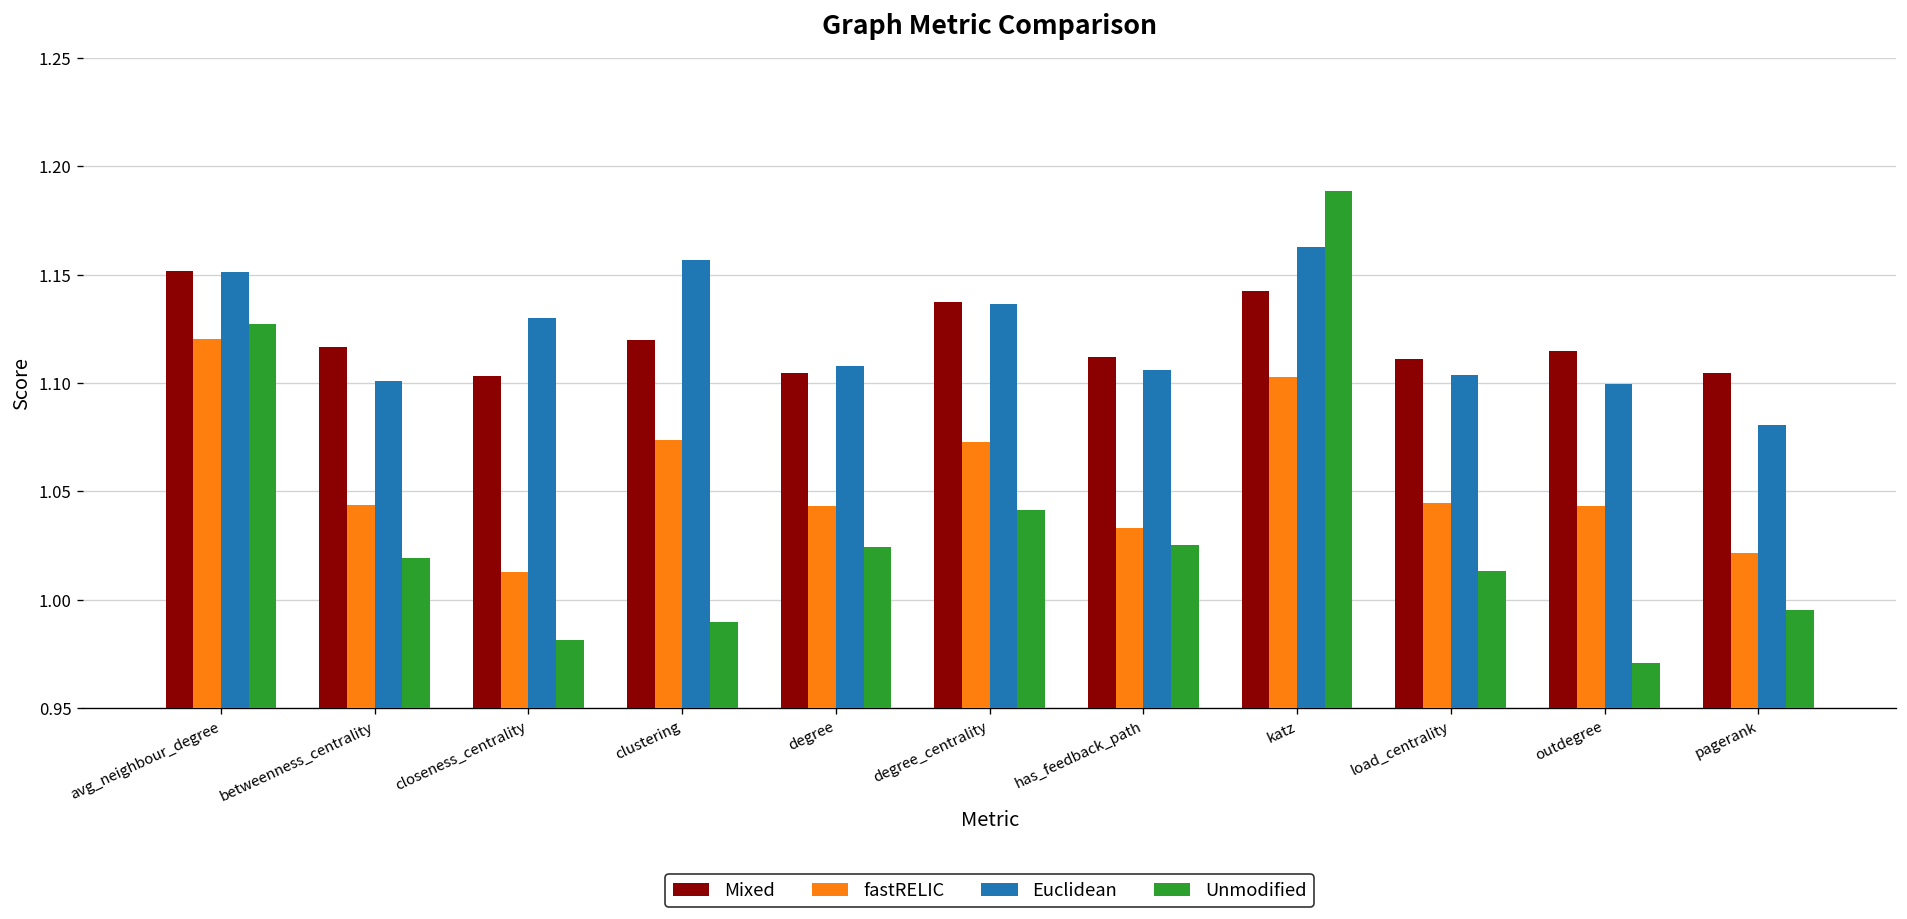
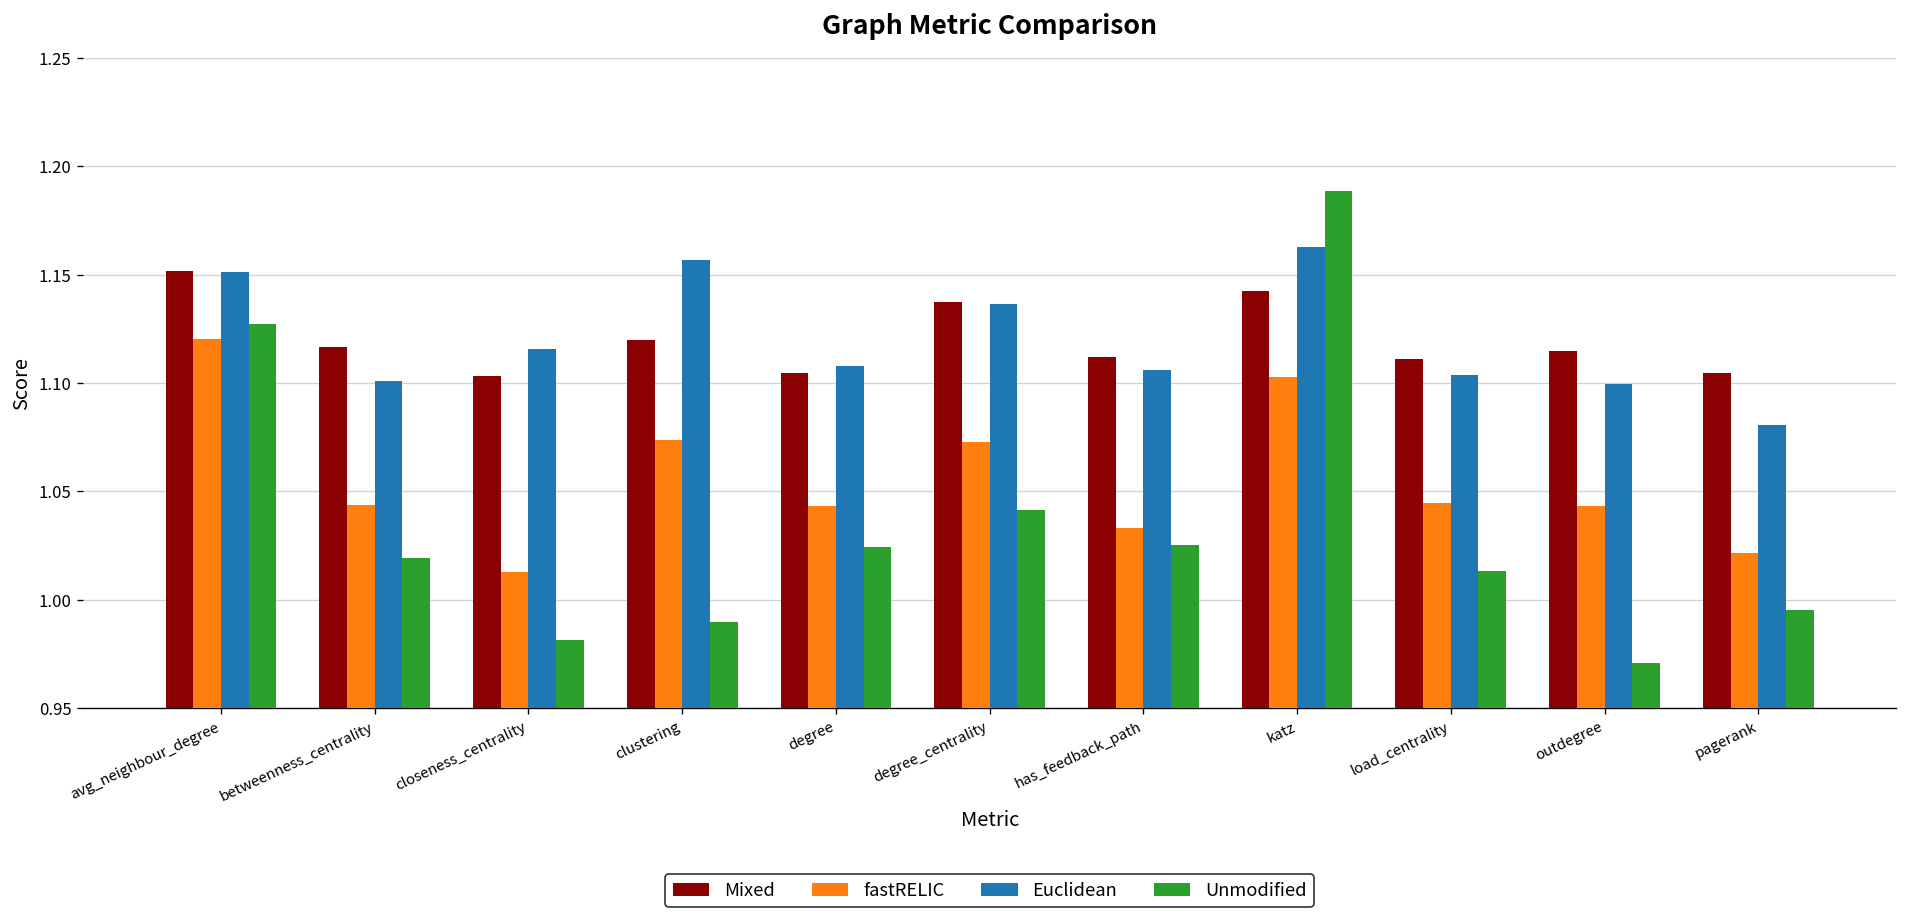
Euclidean, closeness_centrality: 1.130 -> 1.116
